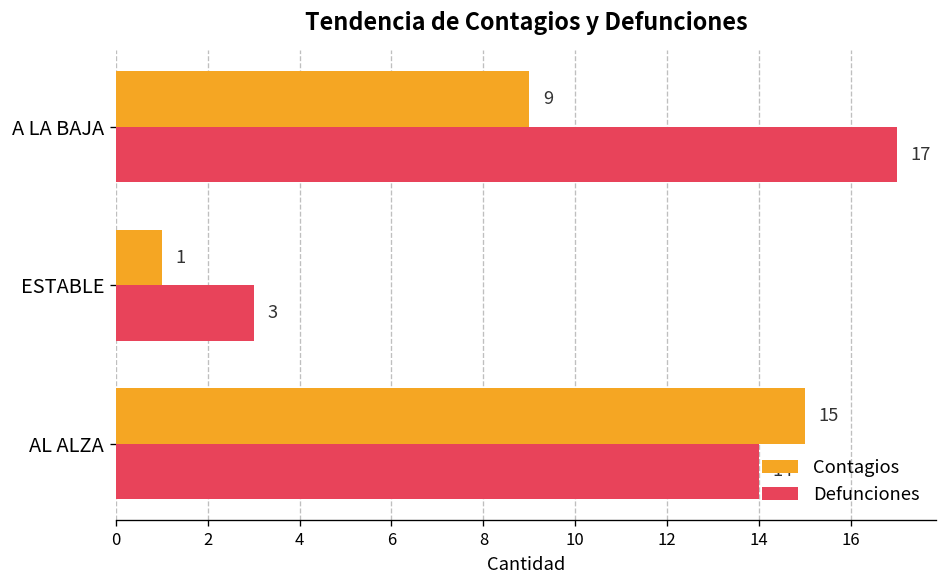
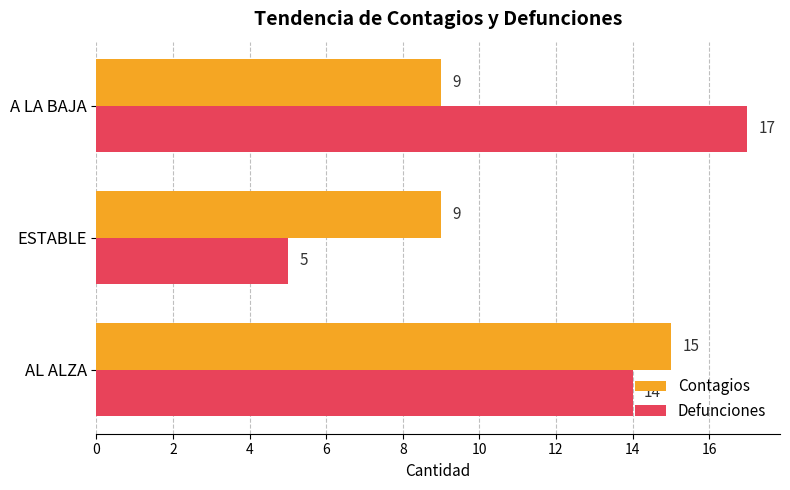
Contagios, ESTABLE: 1 -> 9
Defunciones, ESTABLE: 3 -> 5
